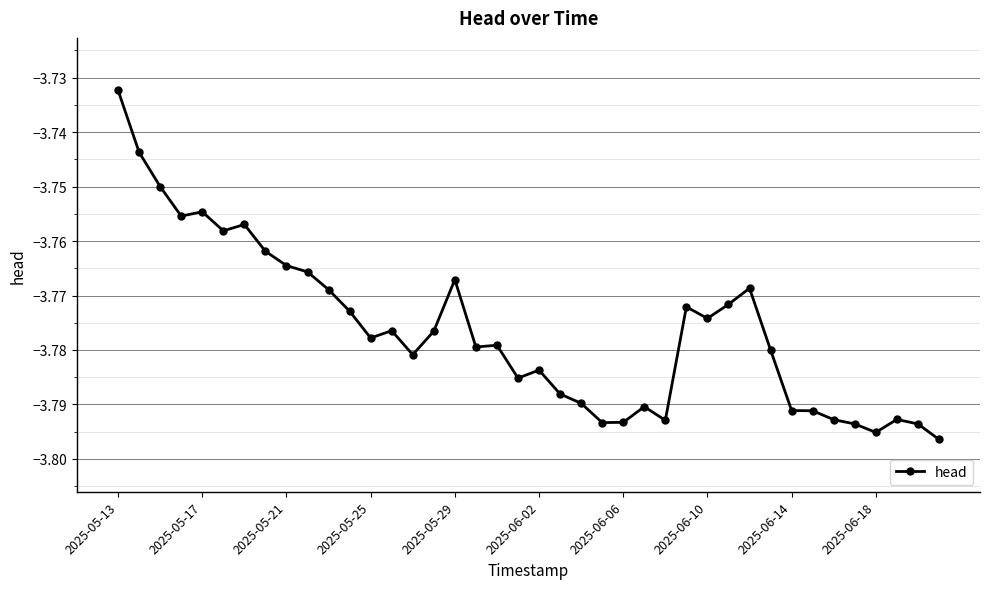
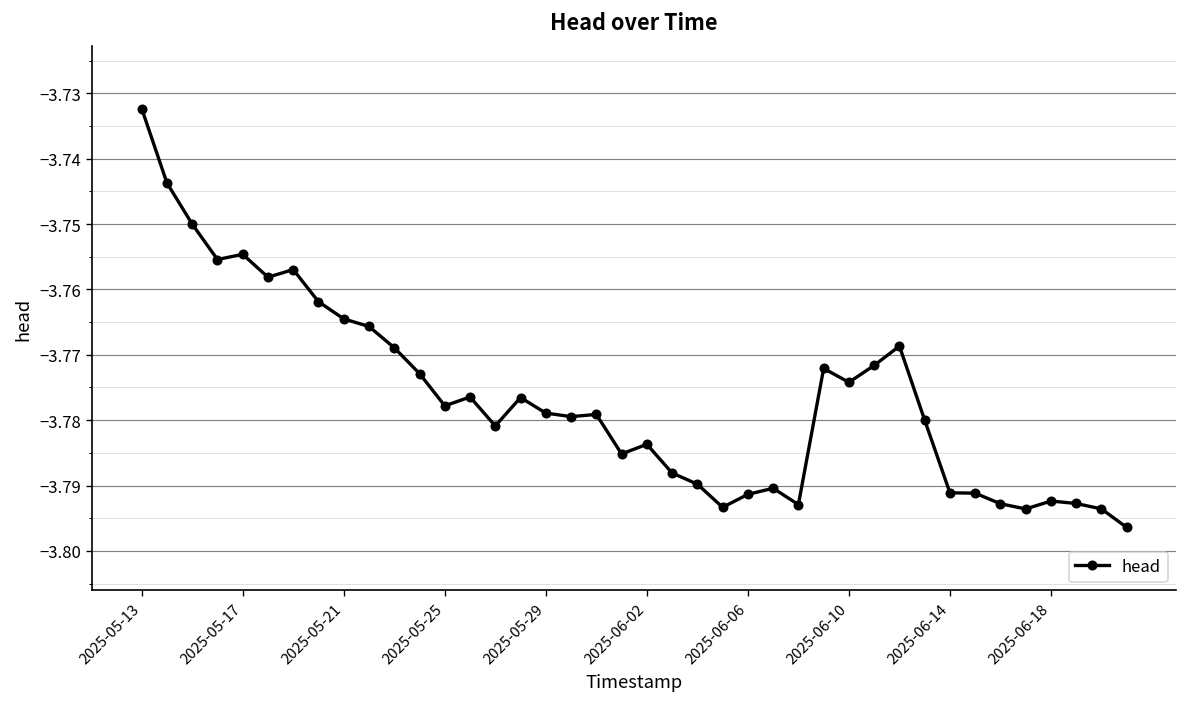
2025-05-29: -3.767 -> -3.779
2025-06-06: -3.793 -> -3.791
2025-06-18: -3.795 -> -3.792
